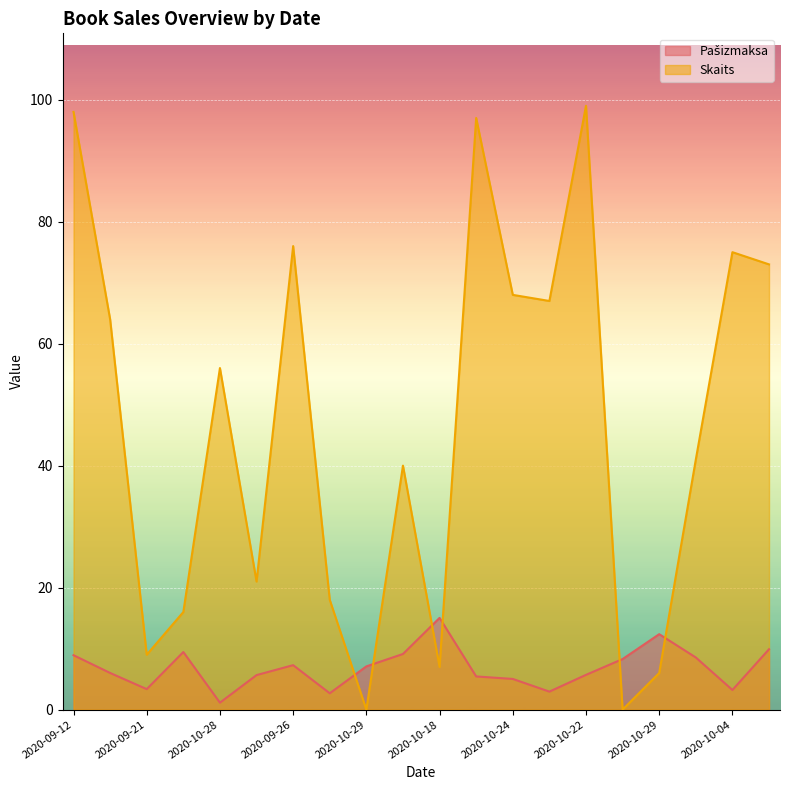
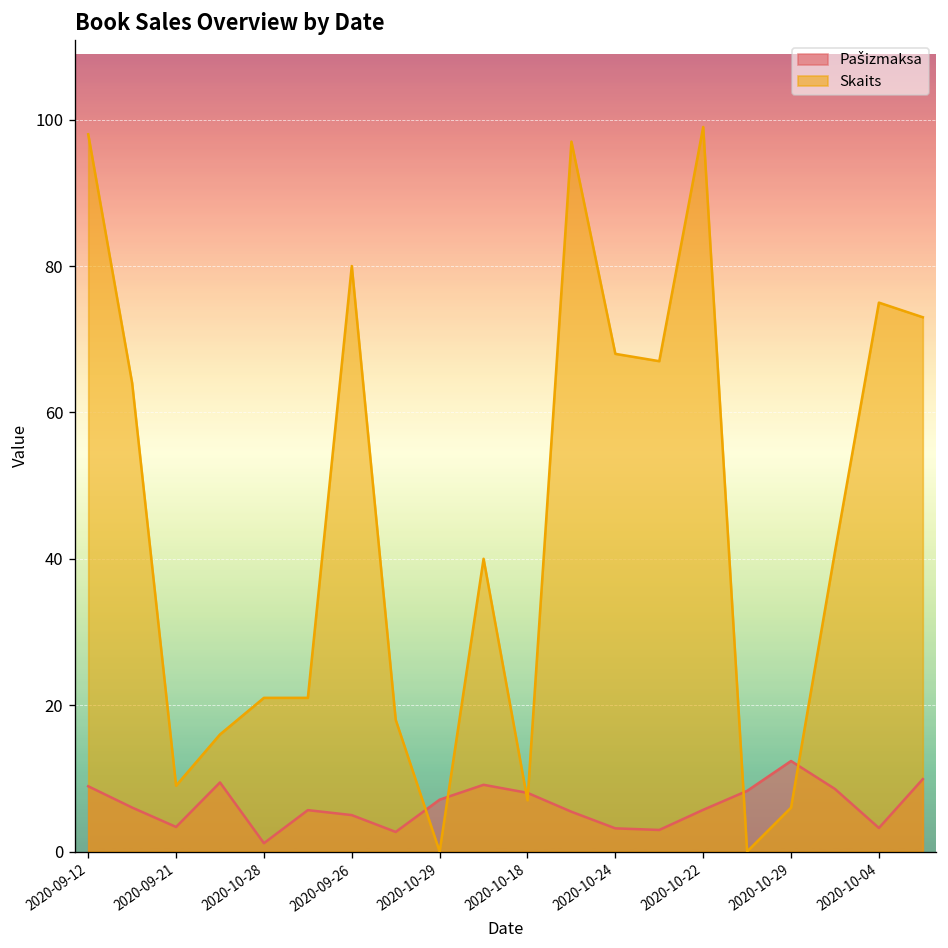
Skaits, 2020-10-28: 56 -> 21
Pašizmaksa, 2020-09-26: 7 -> 5
Skaits, 2020-09-26: 76 -> 80
Pašizmaksa, 2020-10-18: 15 -> 8
Pašizmaksa, 2020-10-24: 5 -> 3
